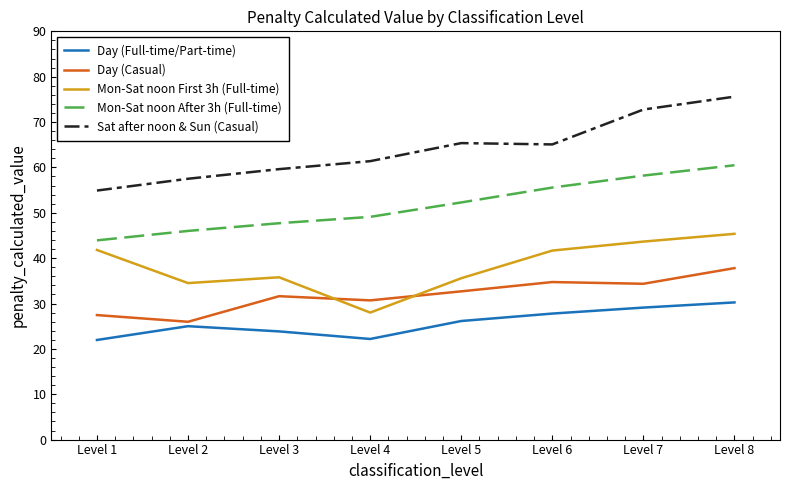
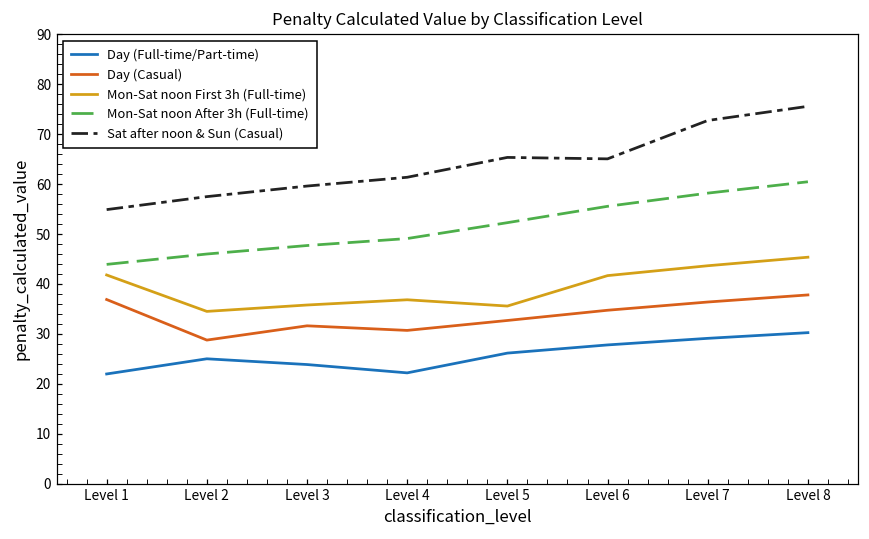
Day (Casual), Level 1: 27 -> 37
Day (Casual), Level 2: 26 -> 29
Mon-Sat noon First 3h (Full-time), Level 4: 28 -> 37
Day (Casual), Level 7: 34 -> 36
